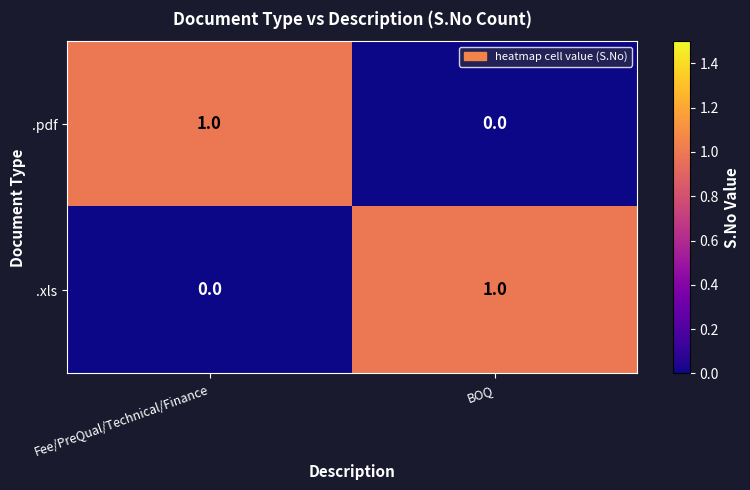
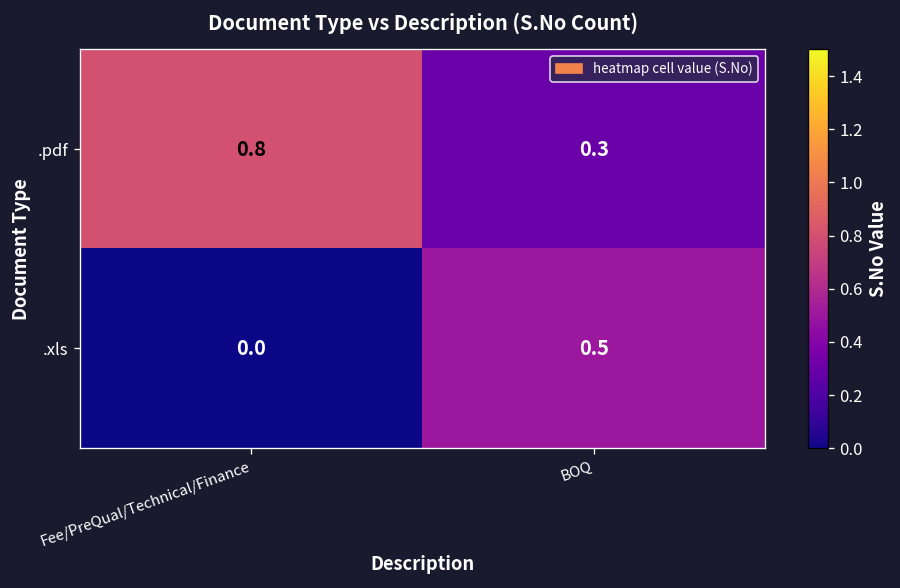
.pdf, Fee/PreQual/Technical/Finance: 1.0 -> 0.8
.pdf, BOQ: 0.0 -> 0.3
.xls, BOQ: 1.0 -> 0.5
